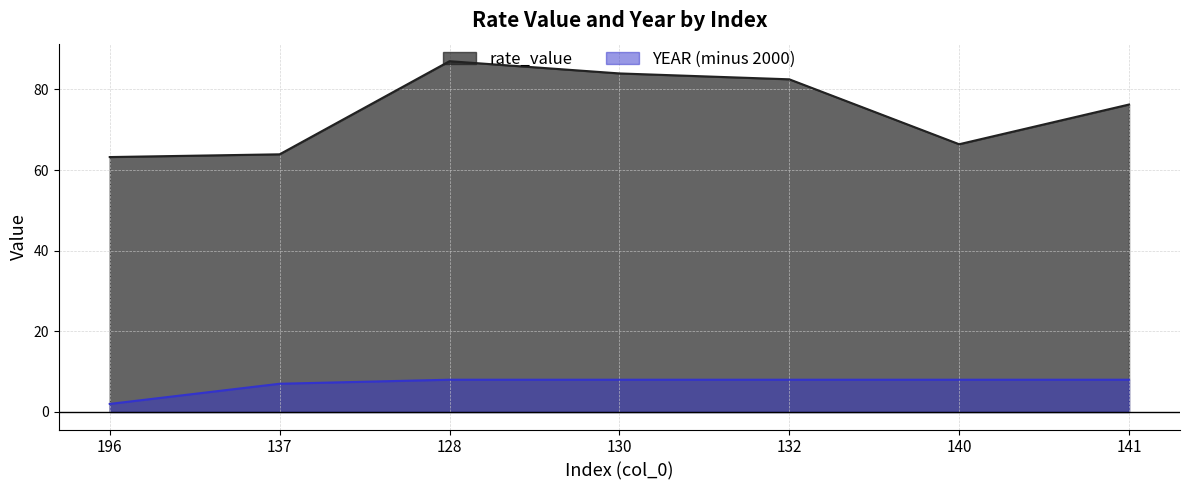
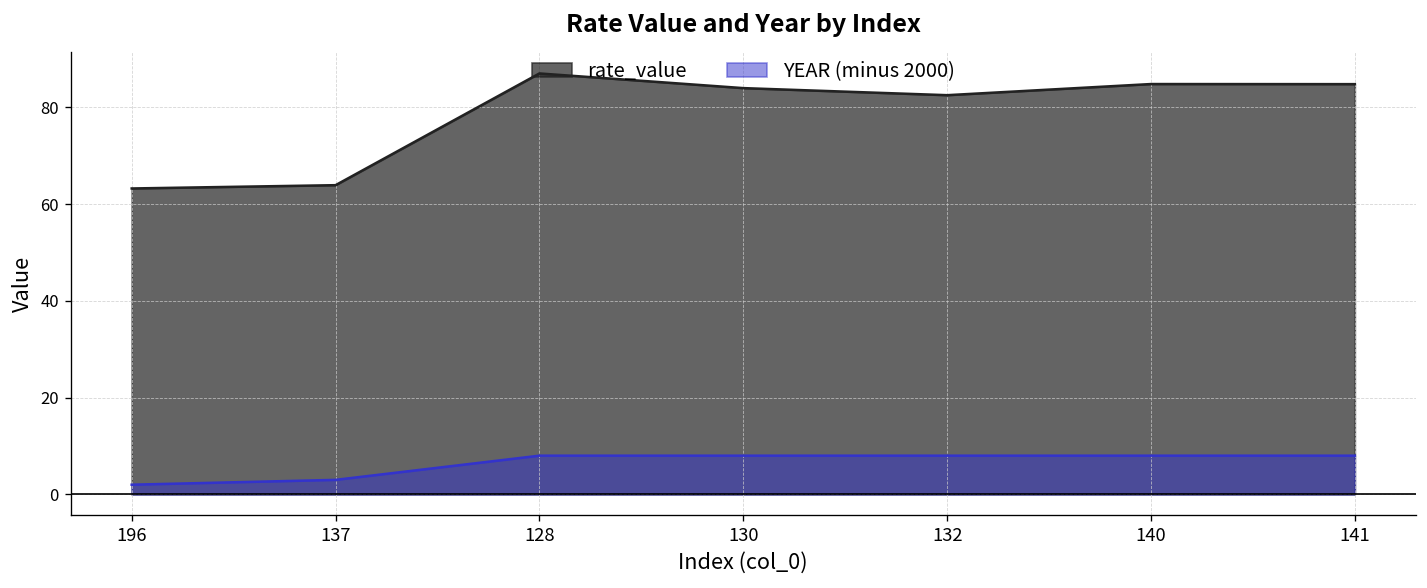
YEAR (minus 2000), 137: 7 -> 3
rate_value, 140: 66 -> 85
rate_value, 141: 76 -> 85
